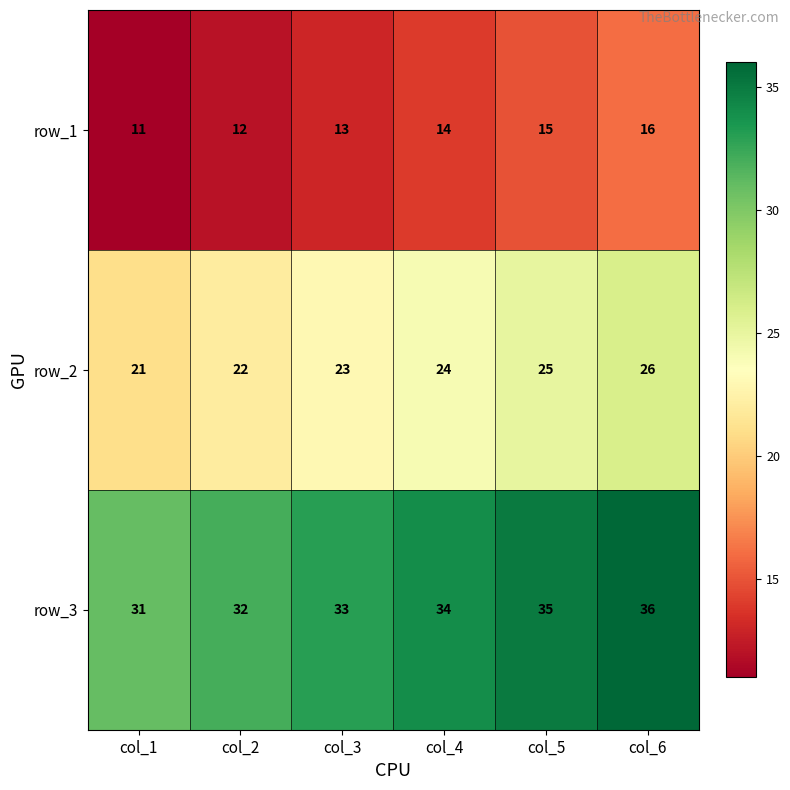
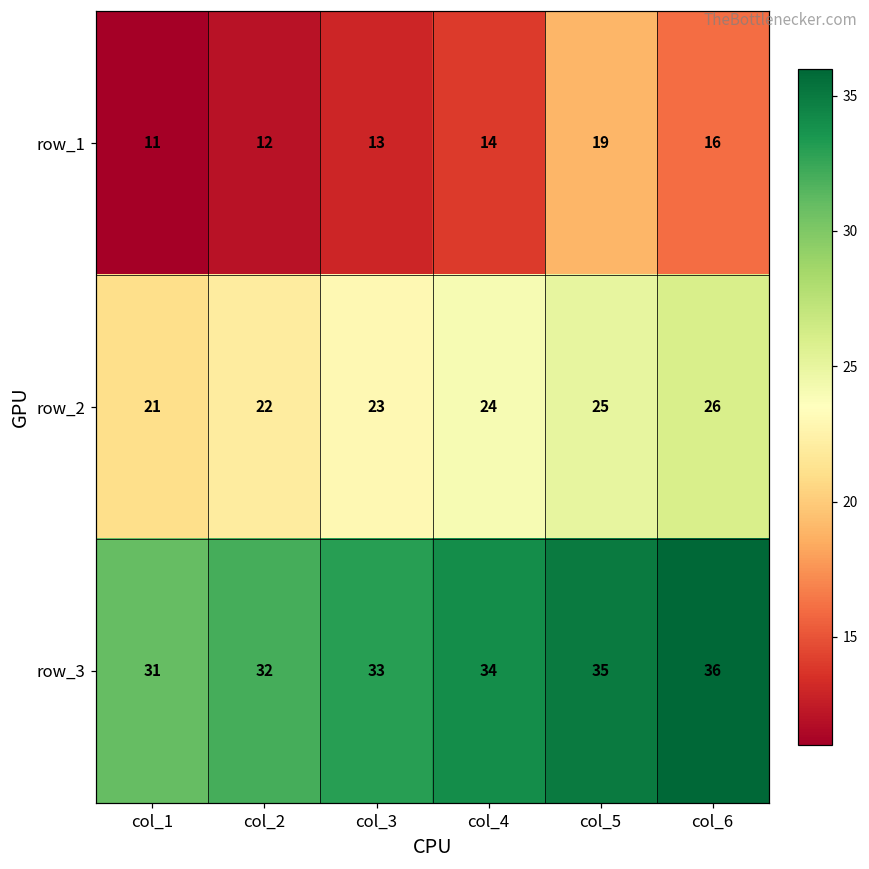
row_1, col_5: 15 -> 19
